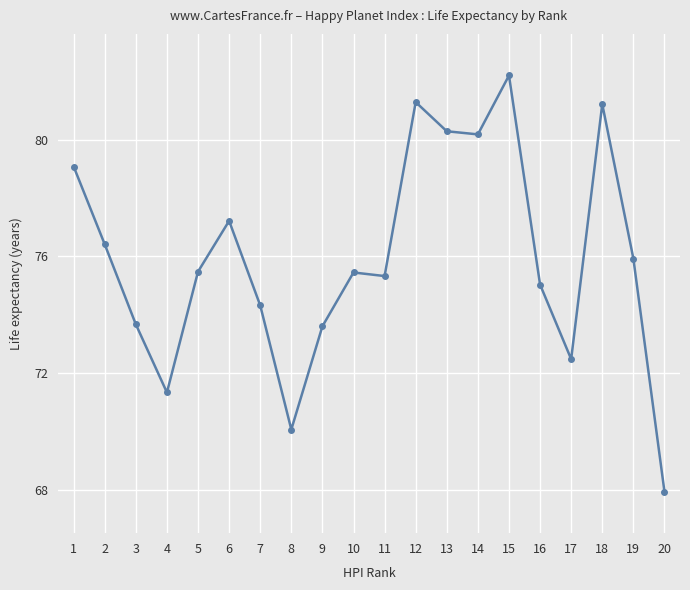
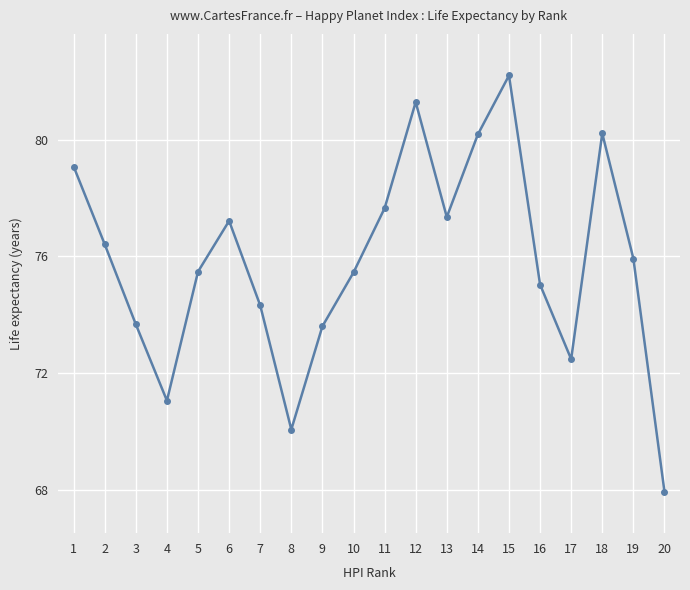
4: 71.3 -> 71.1
11: 75.3 -> 77.6
13: 80.3 -> 77.3
18: 81.2 -> 80.2
